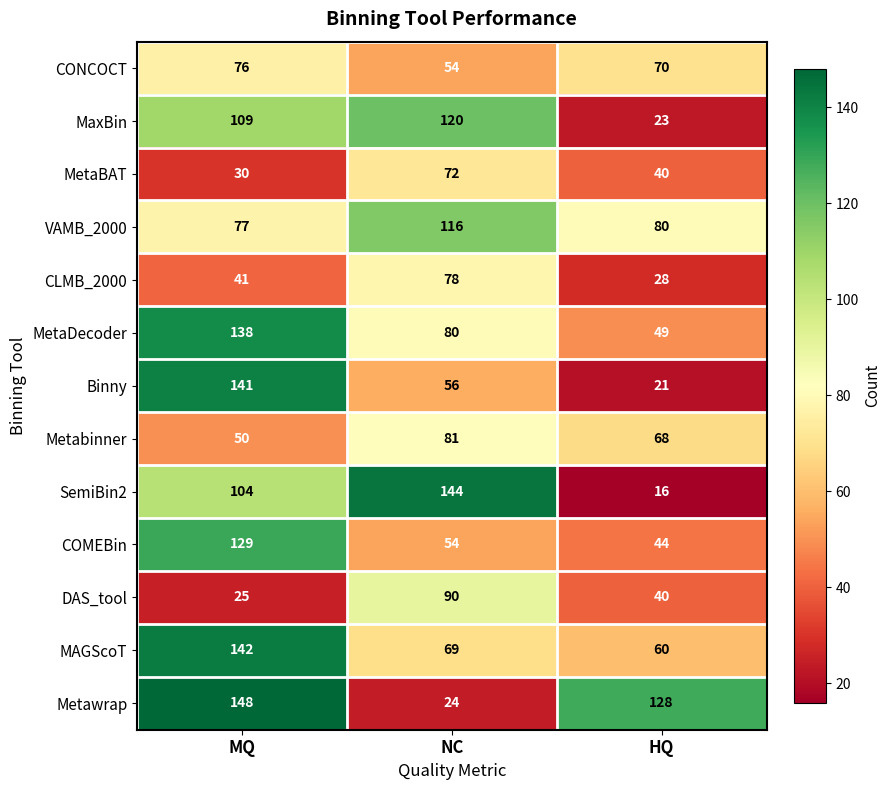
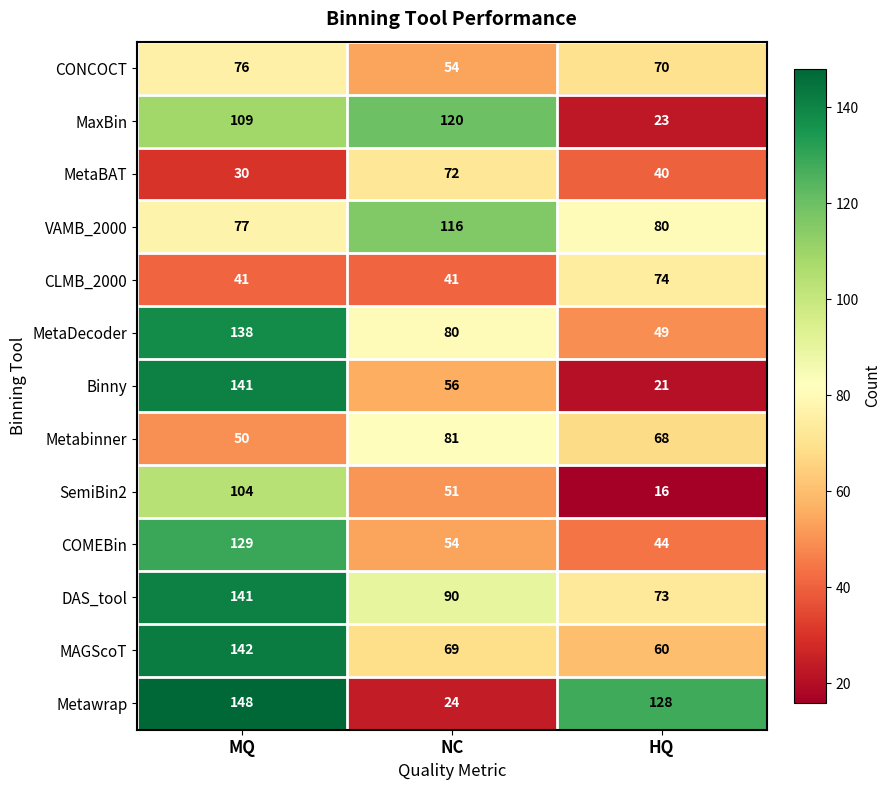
CLMB_2000, NC: 78 -> 41
CLMB_2000, HQ: 28 -> 74
SemiBin2, NC: 144 -> 51
DAS_tool, MQ: 25 -> 141
DAS_tool, HQ: 40 -> 73
